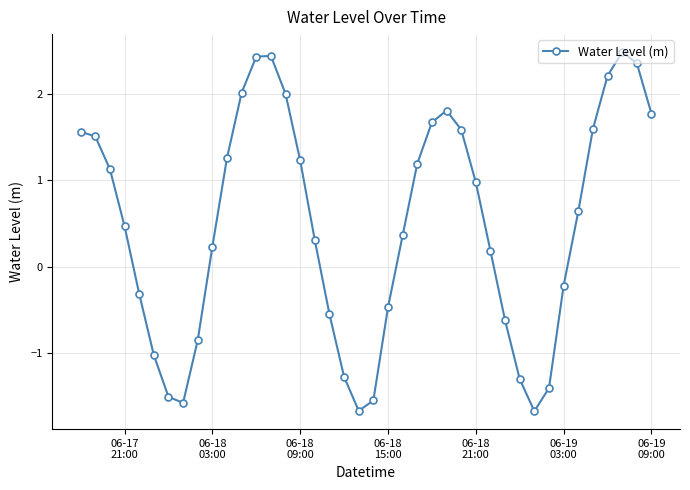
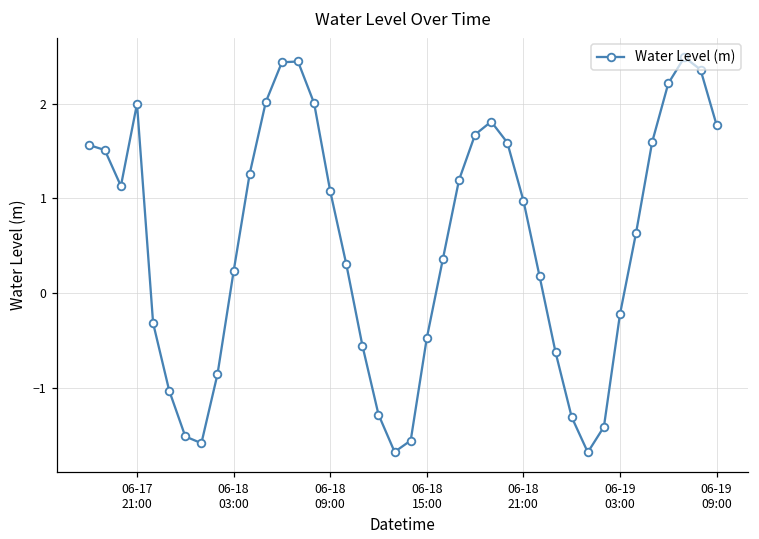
06-17 21:00: 0.5 -> 2.0
06-18 09:00: 1.2 -> 1.1
